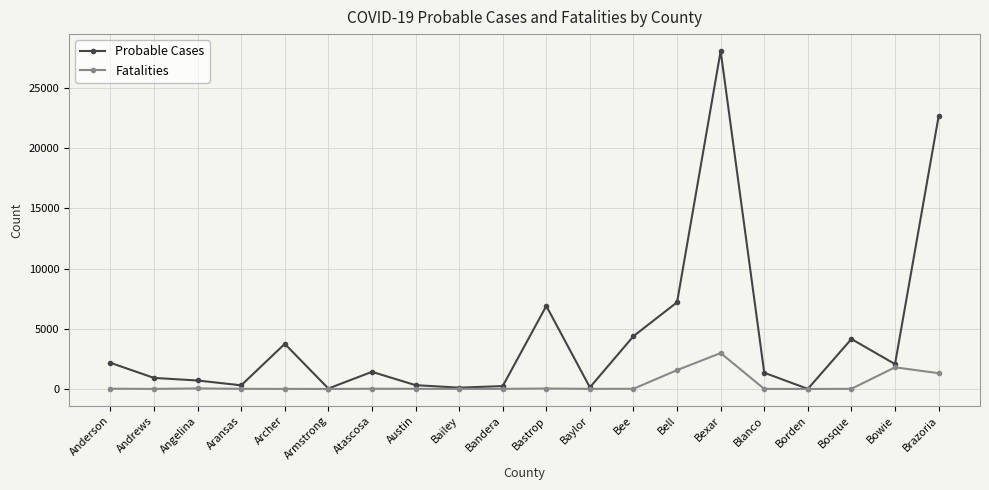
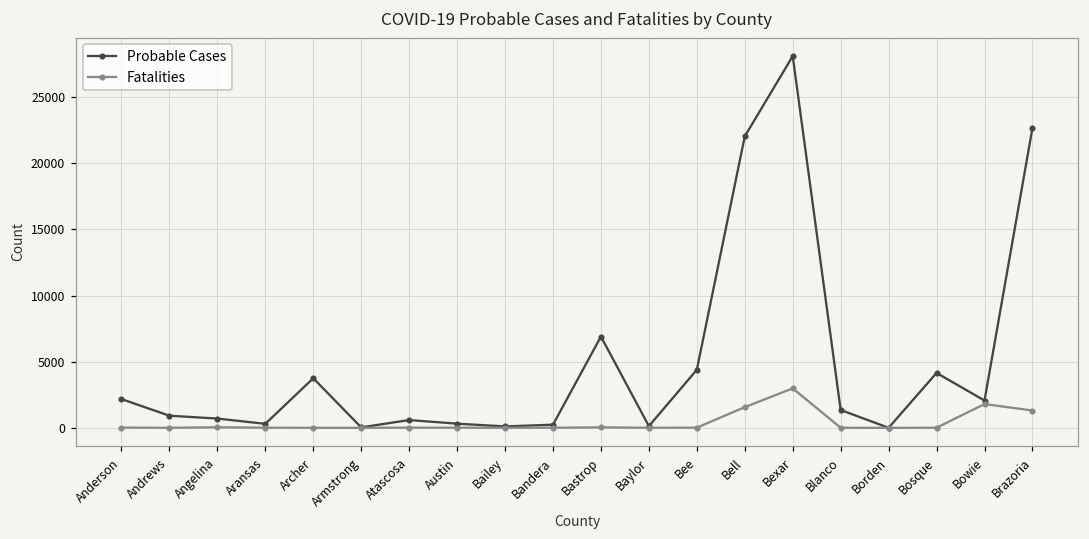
Probable Cases, Atascosa: 1400 -> 600
Probable Cases, Bell: 7200 -> 22000
